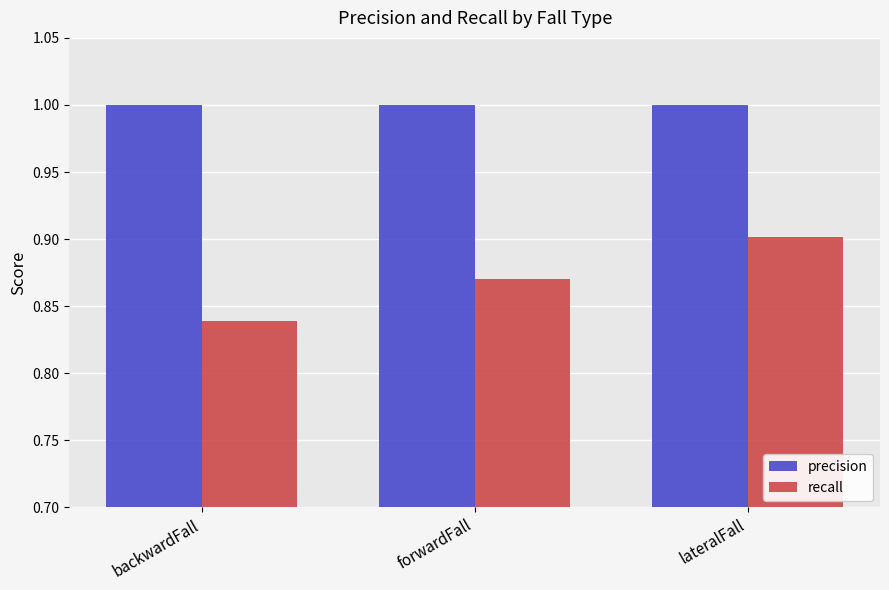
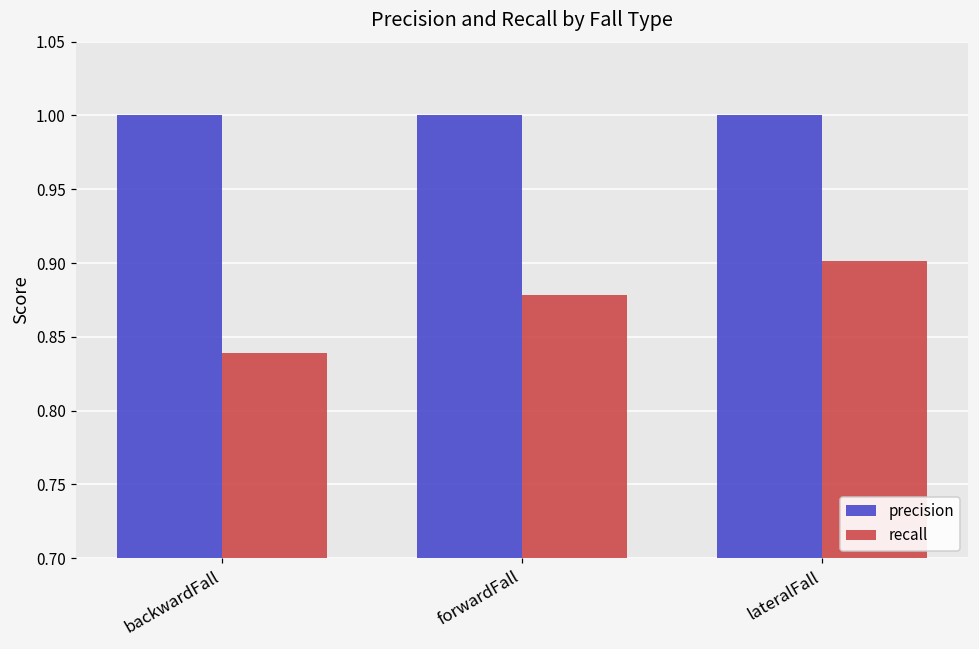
recall, forwardFall: 0.871 -> 0.878
